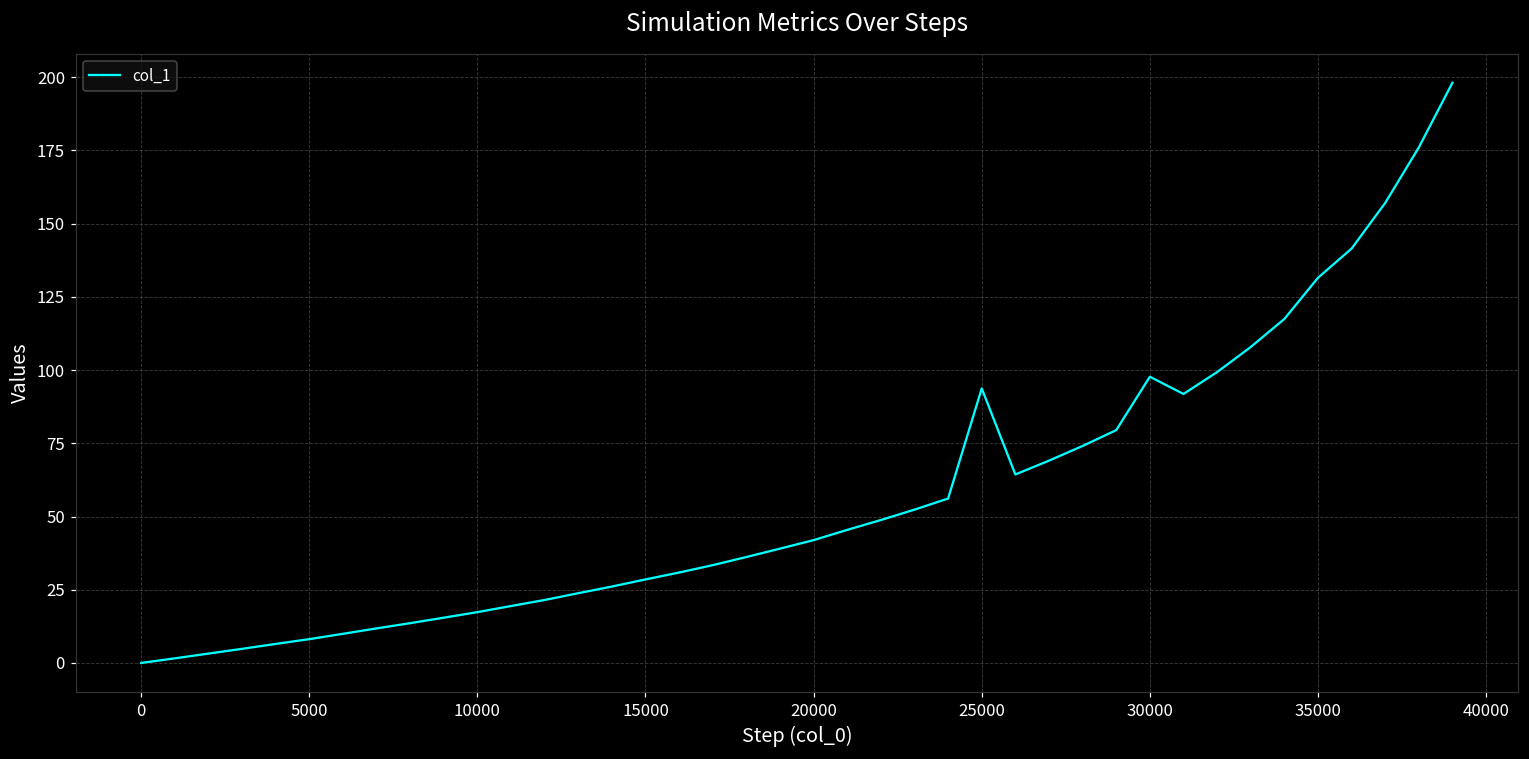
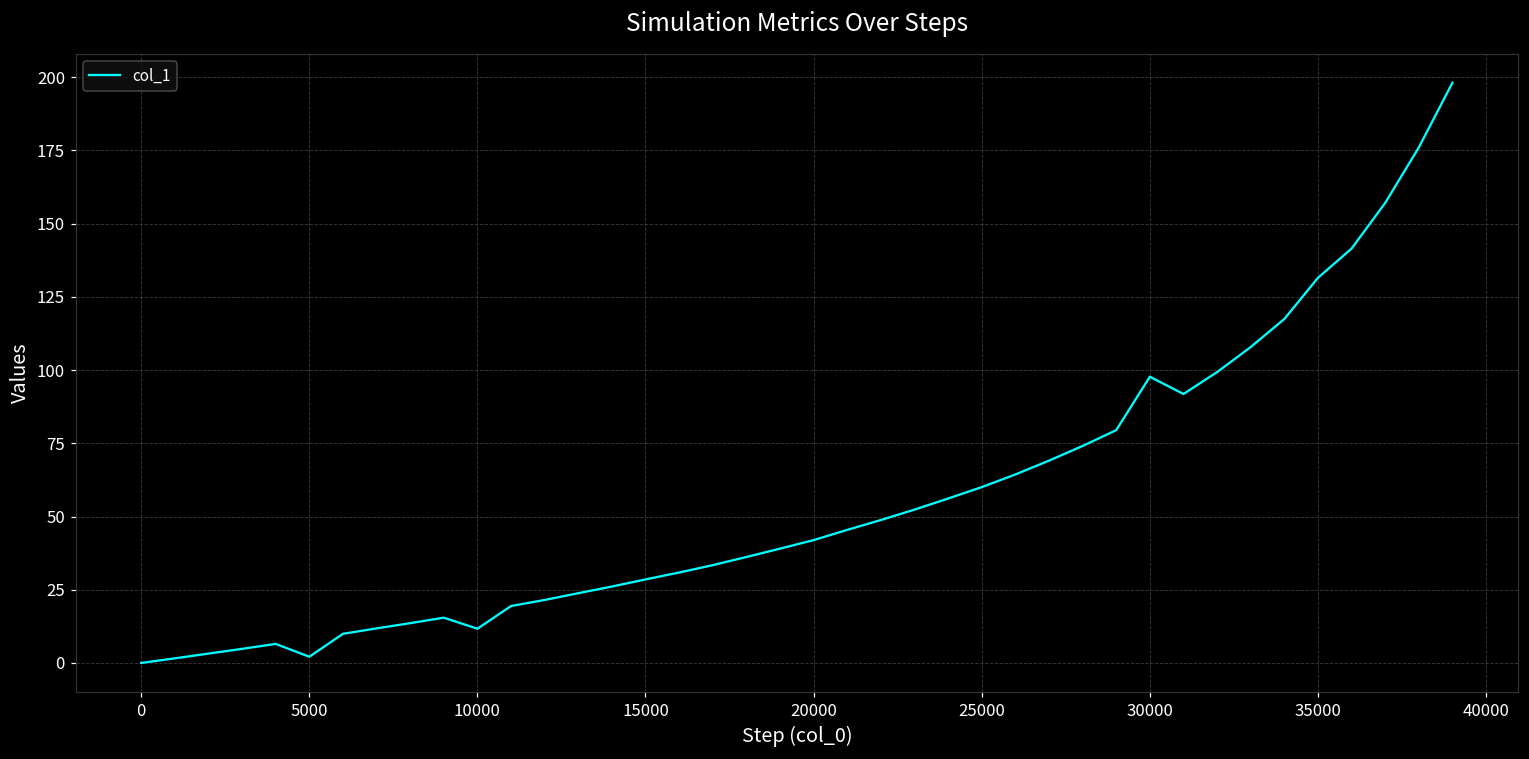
5000: 8 -> 2
10000: 17 -> 12
25000: 94 -> 60
